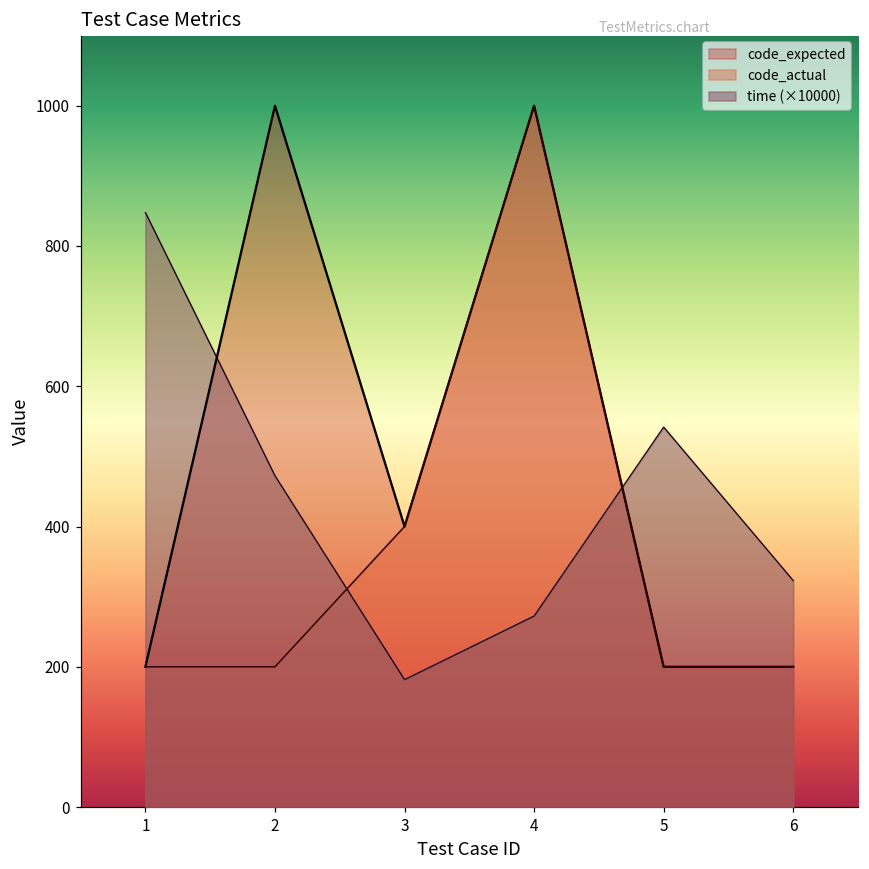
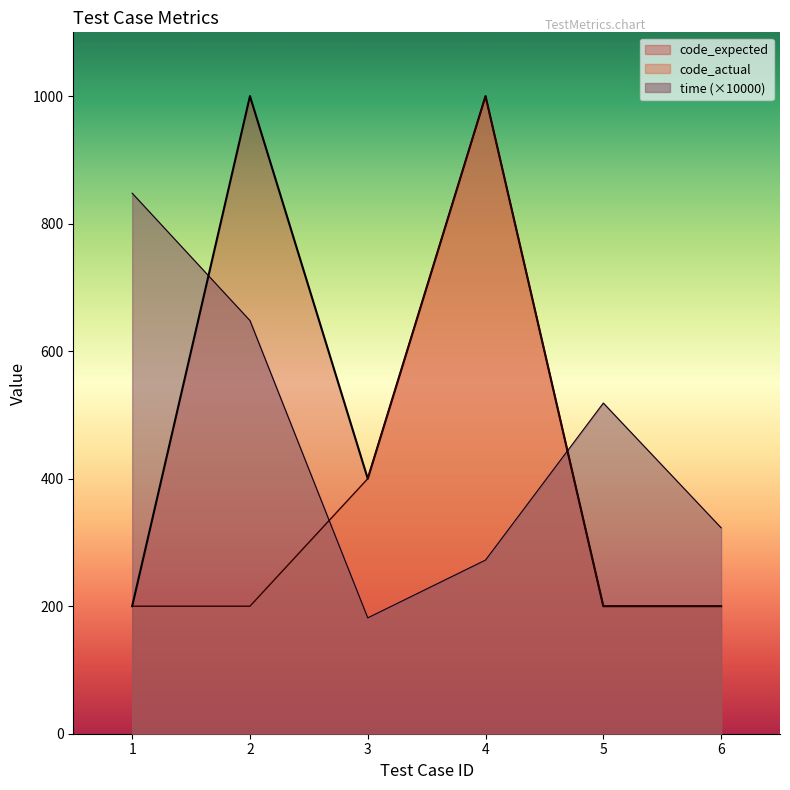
time (×10000), 2: 470 -> 650
time (×10000), 5: 540 -> 520
